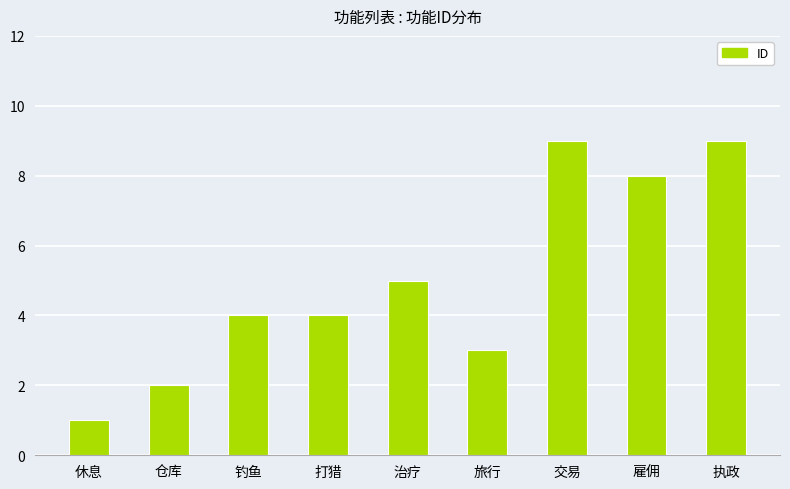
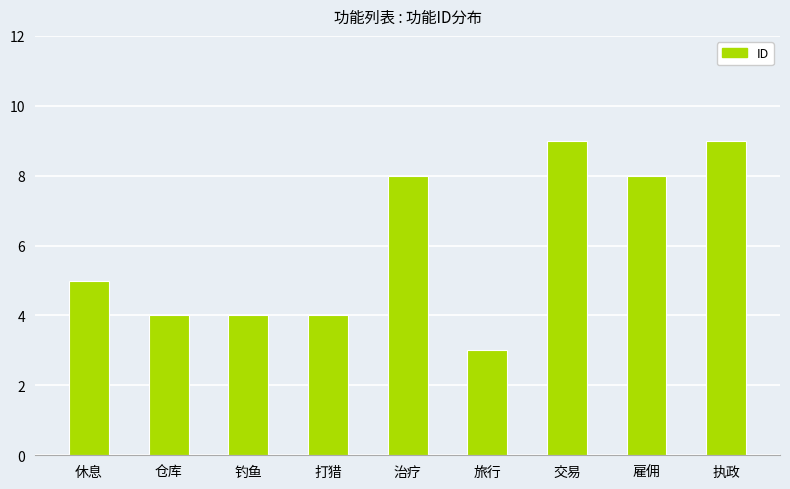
休息: 1 -> 5
仓库: 2 -> 4
治疗: 5 -> 8
